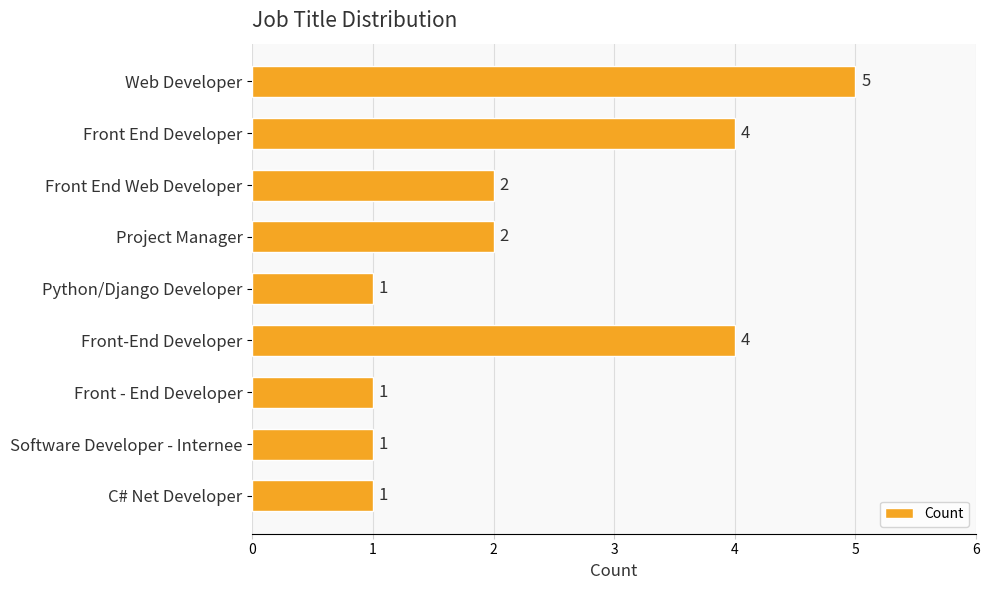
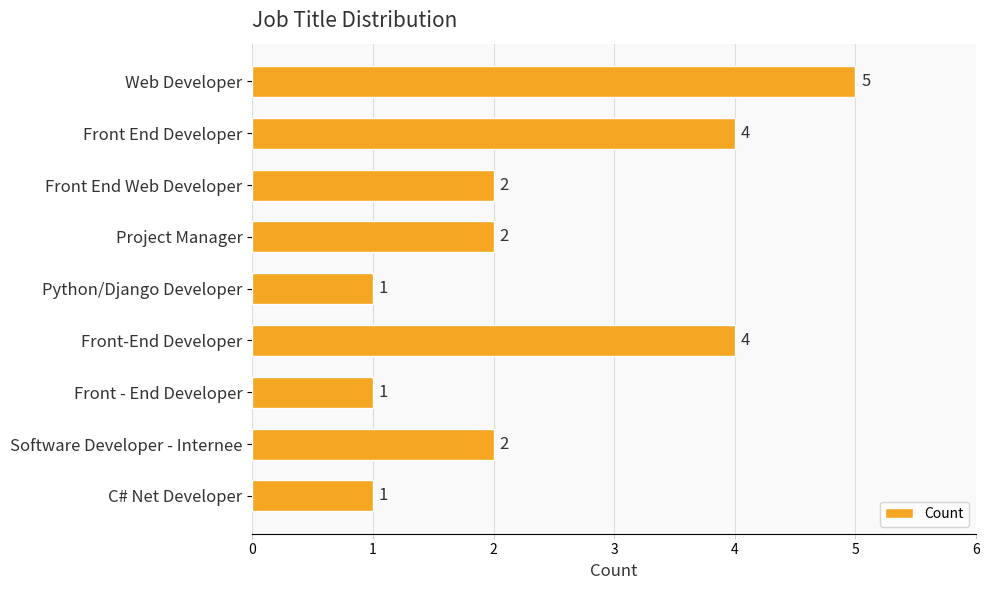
Software Developer - Internee: 1 -> 2
